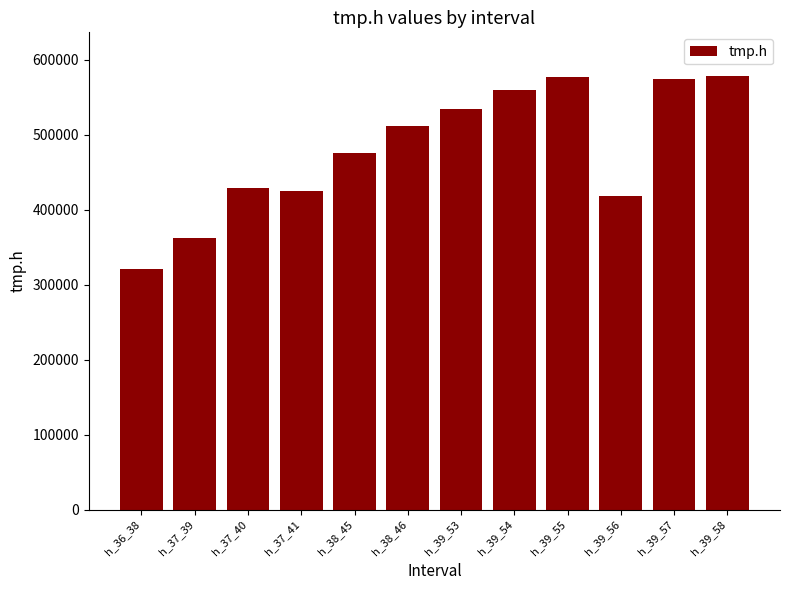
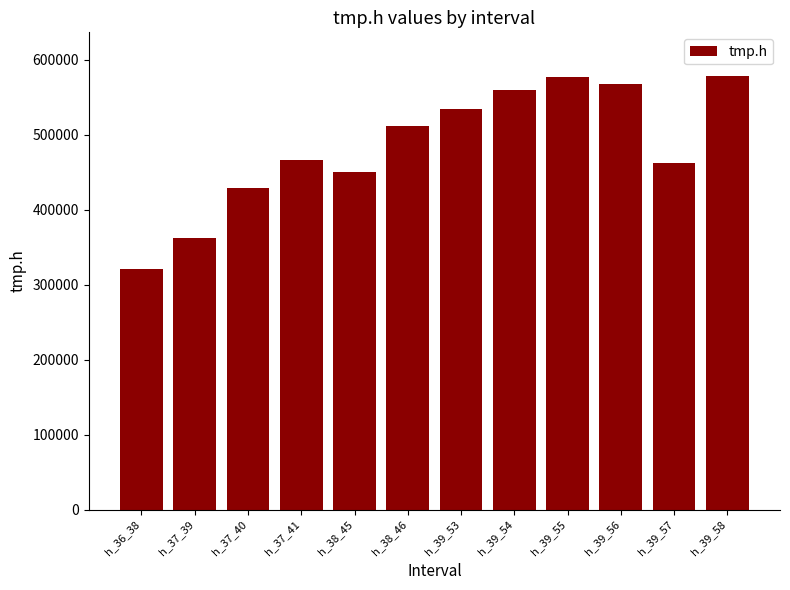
h_37_41: 430000 -> 470000
h_38_45: 480000 -> 450000
h_39_56: 420000 -> 570000
h_39_57: 570000 -> 460000
